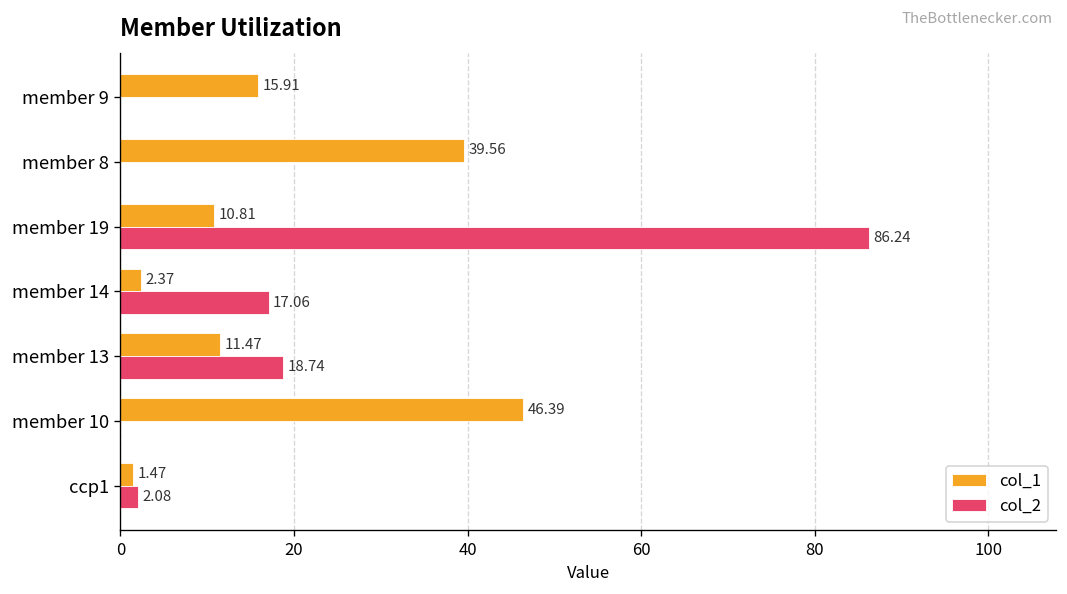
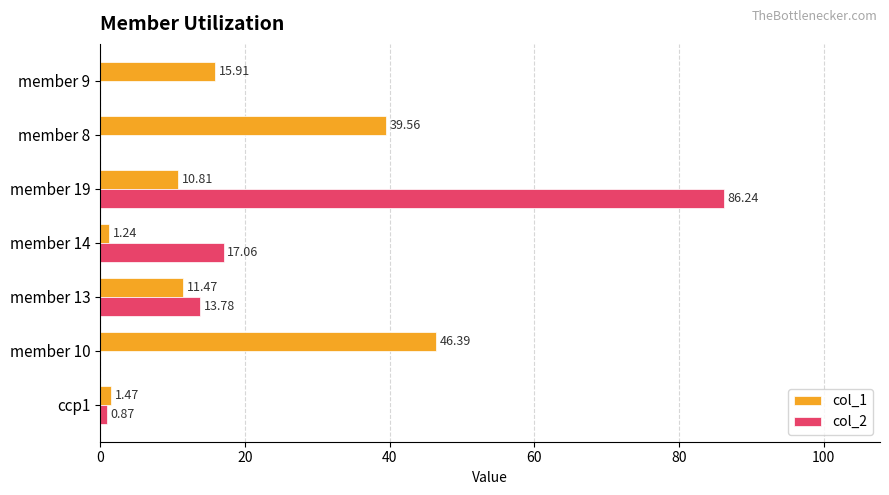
col_1, member 14: 2.37 -> 1.24
col_2, member 13: 18.74 -> 13.78
col_2, ccp1: 2.08 -> 0.87
